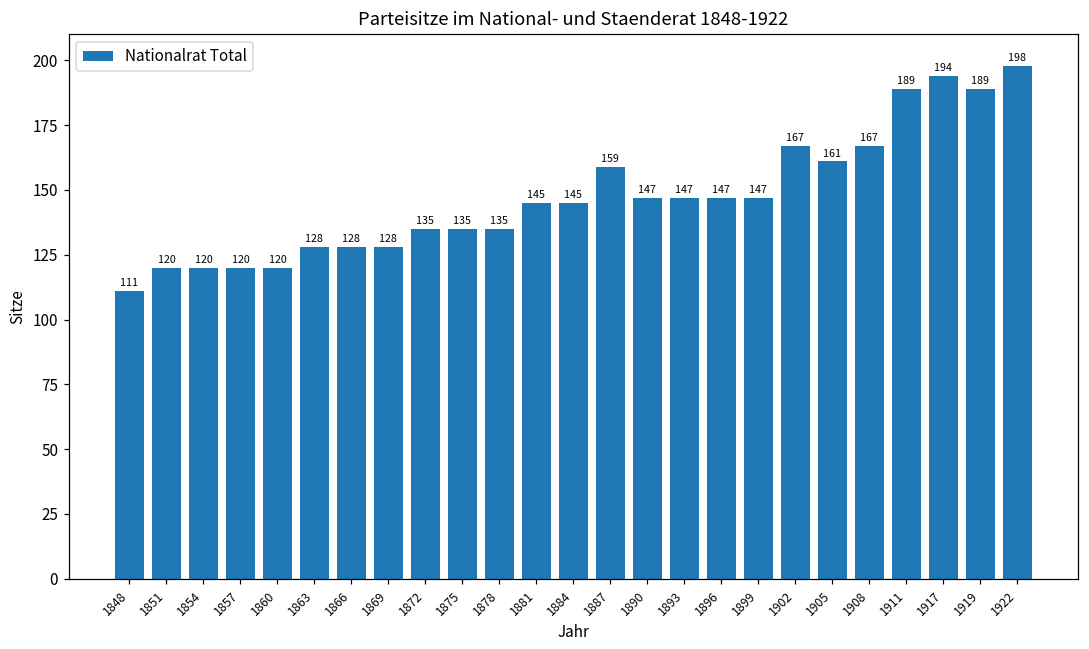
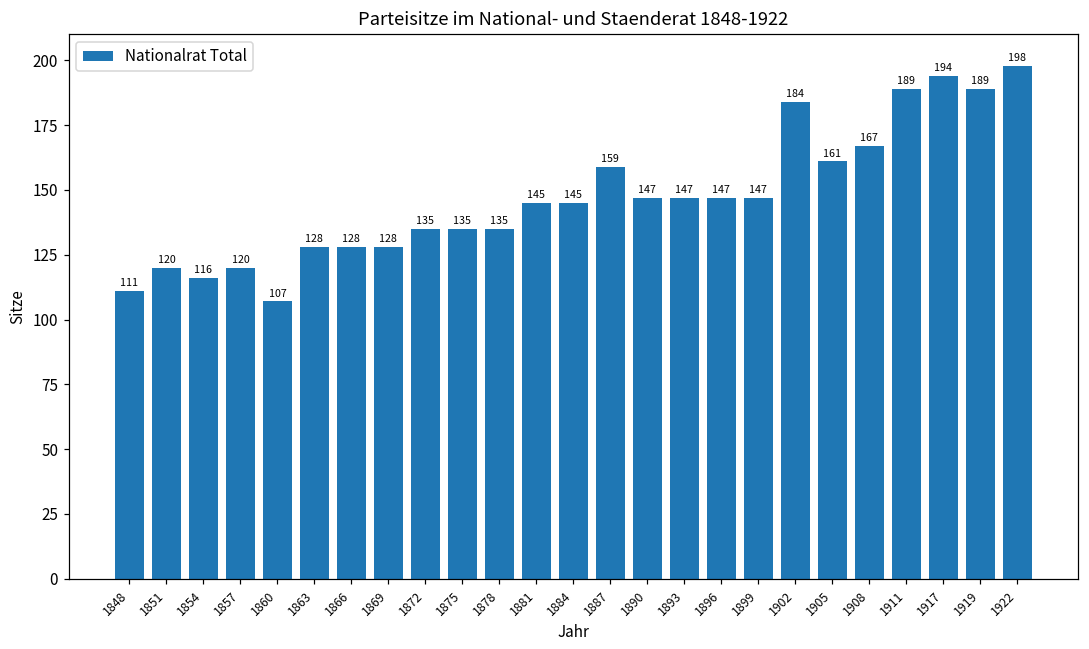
1854: 120 -> 116
1860: 120 -> 107
1902: 167 -> 184
